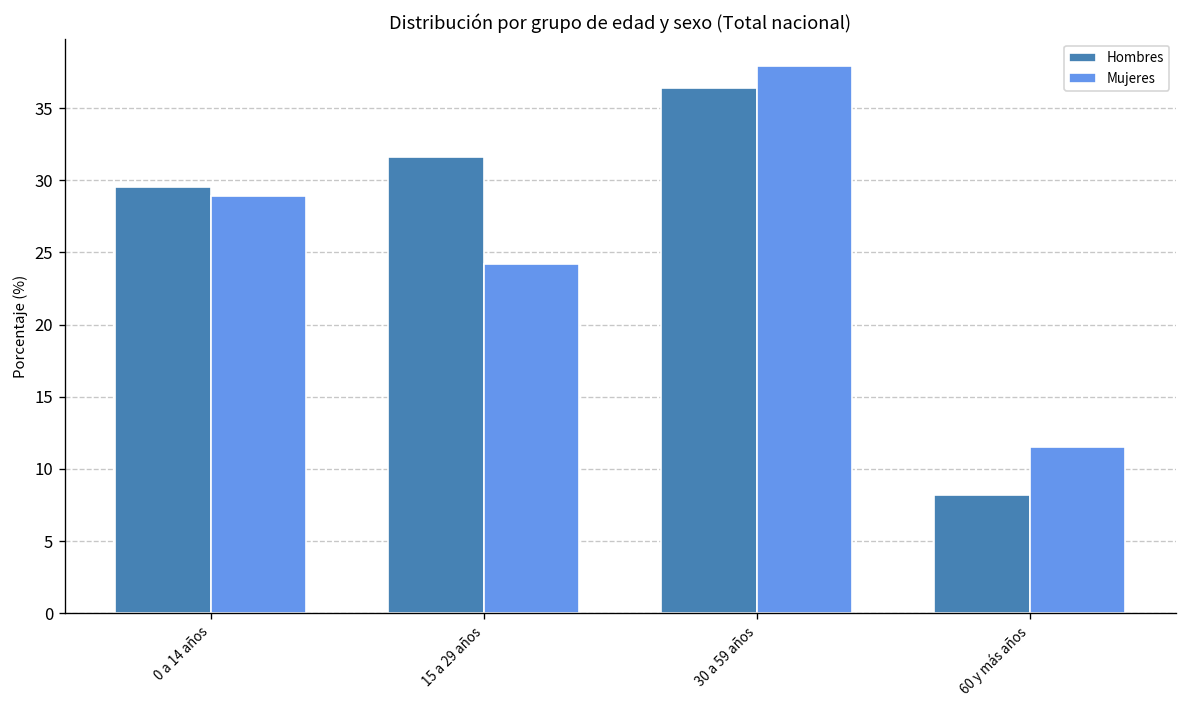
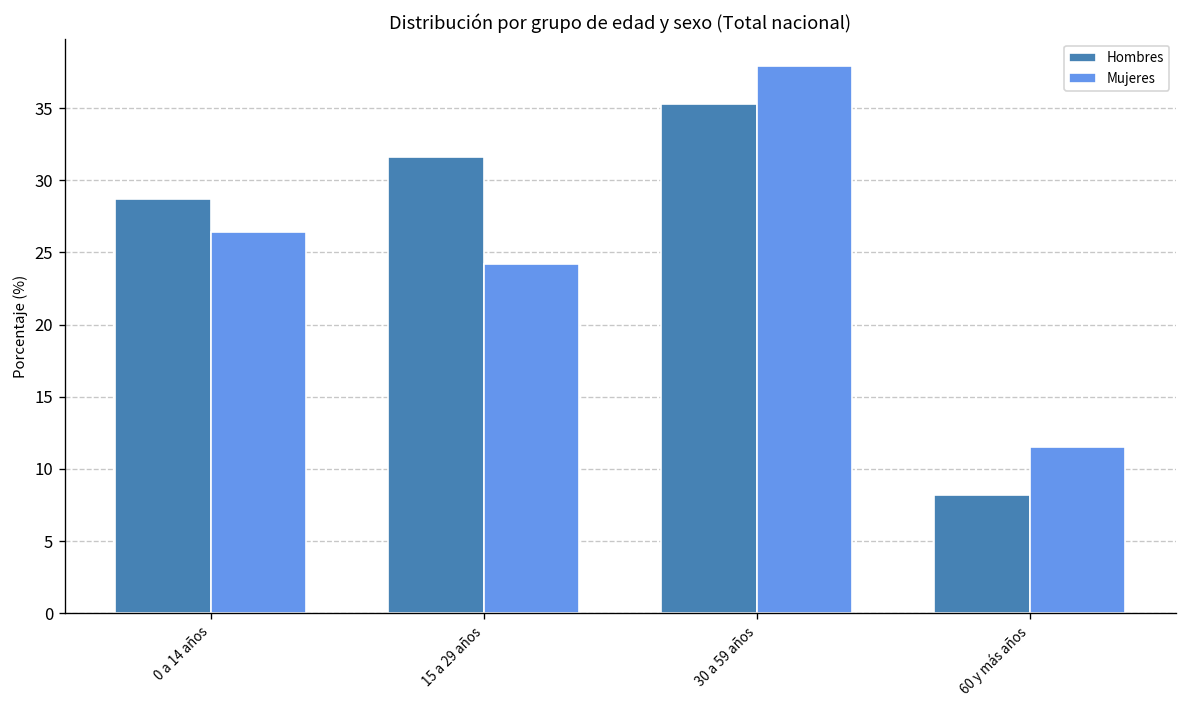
Hombres, 0 a 14 años: 29.5 -> 28.7
Mujeres, 0 a 14 años: 28.9 -> 26.4
Hombres, 30 a 59 años: 36.4 -> 35.3
